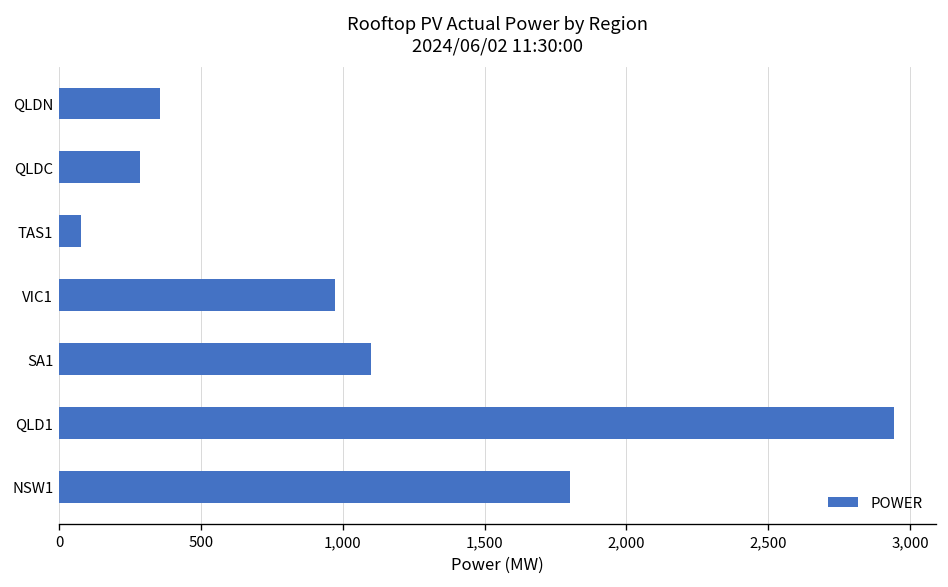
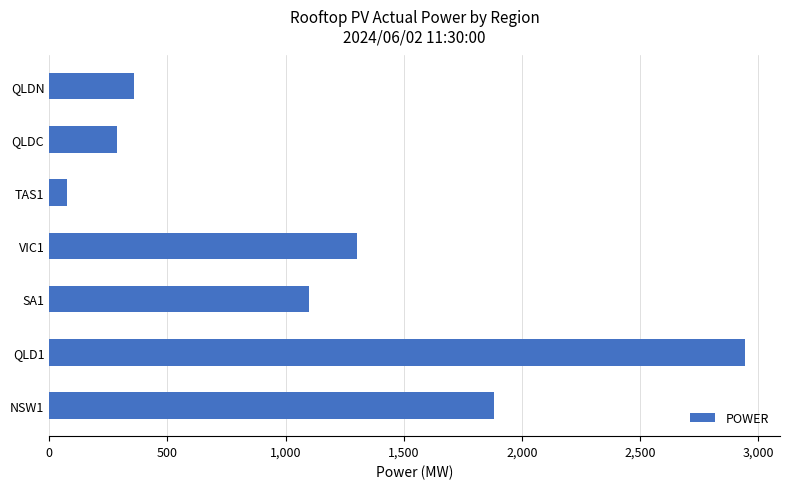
VIC1: 970 -> 1,300
NSW1: 1,800 -> 1,880
